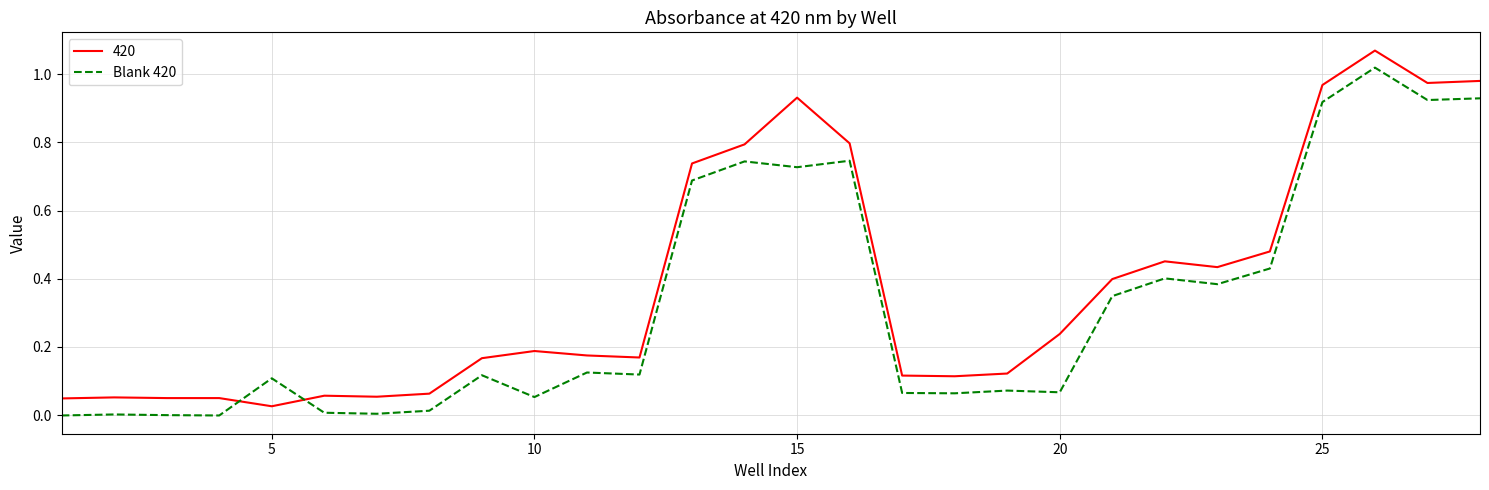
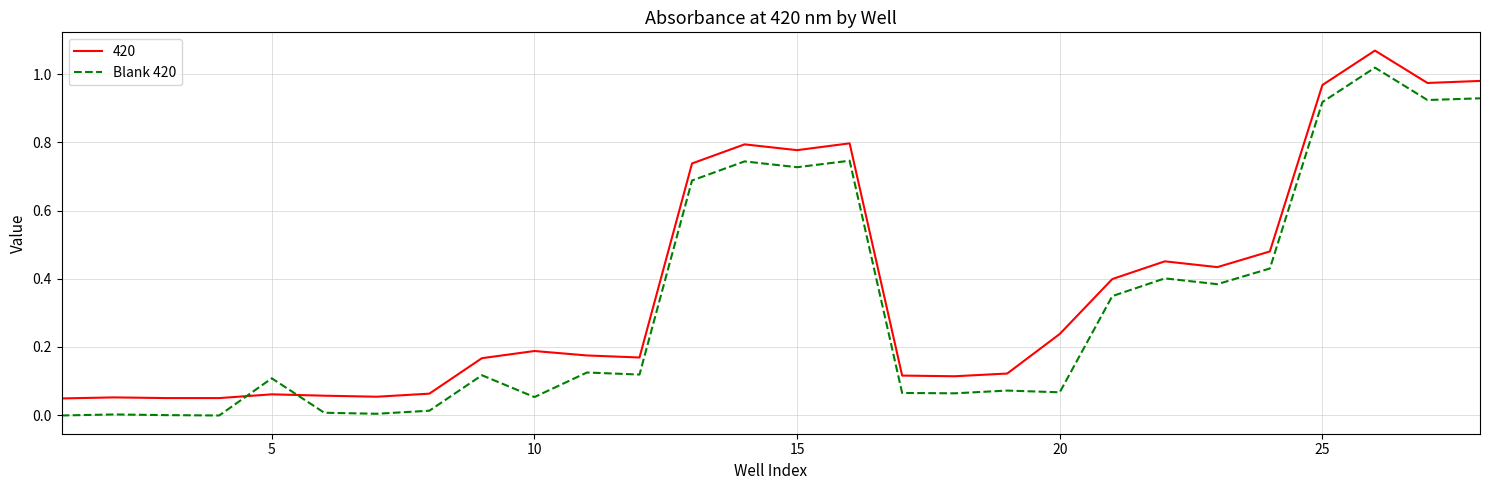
420, 5: 0.03 -> 0.06
420, 15: 0.93 -> 0.78
